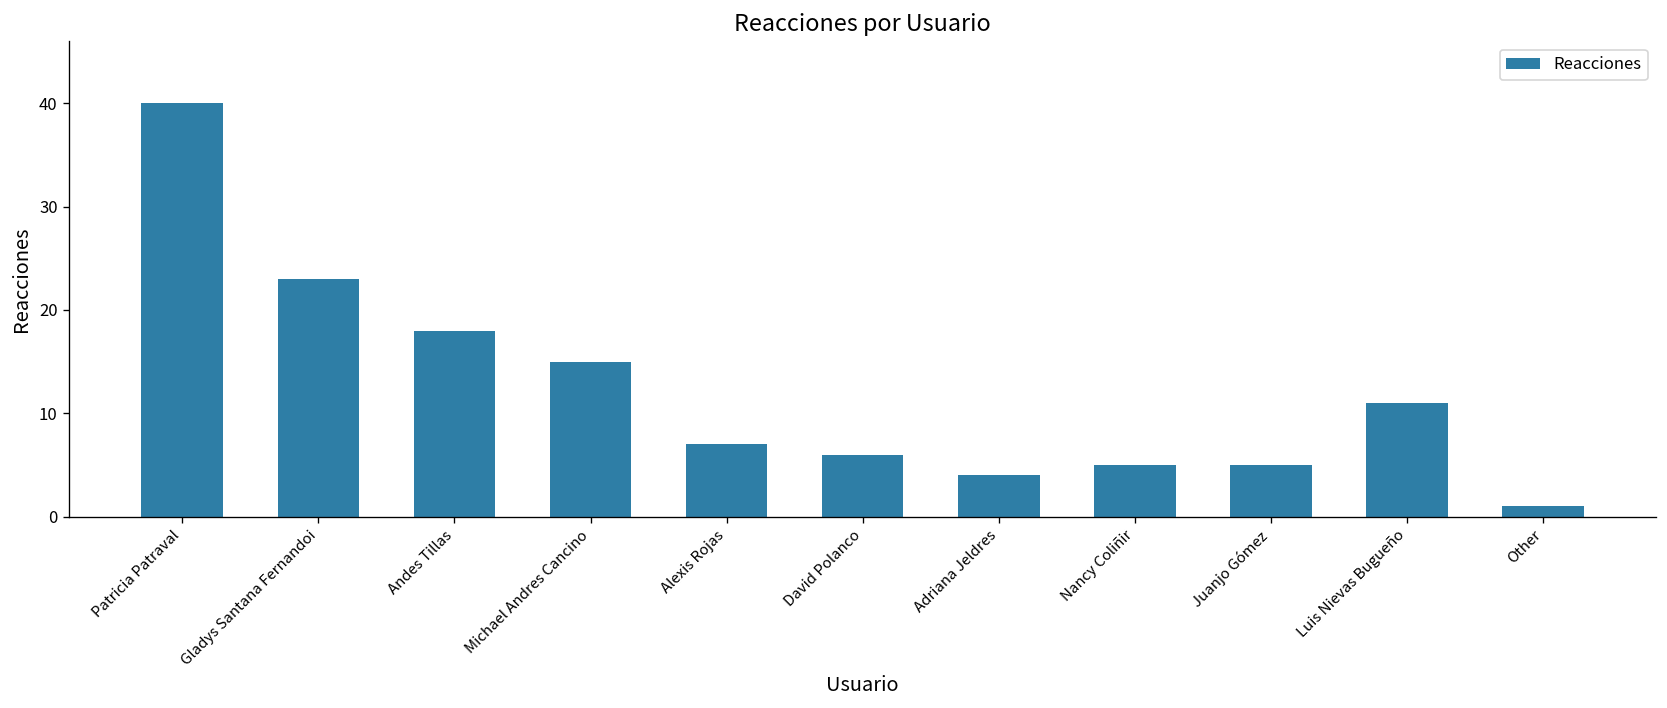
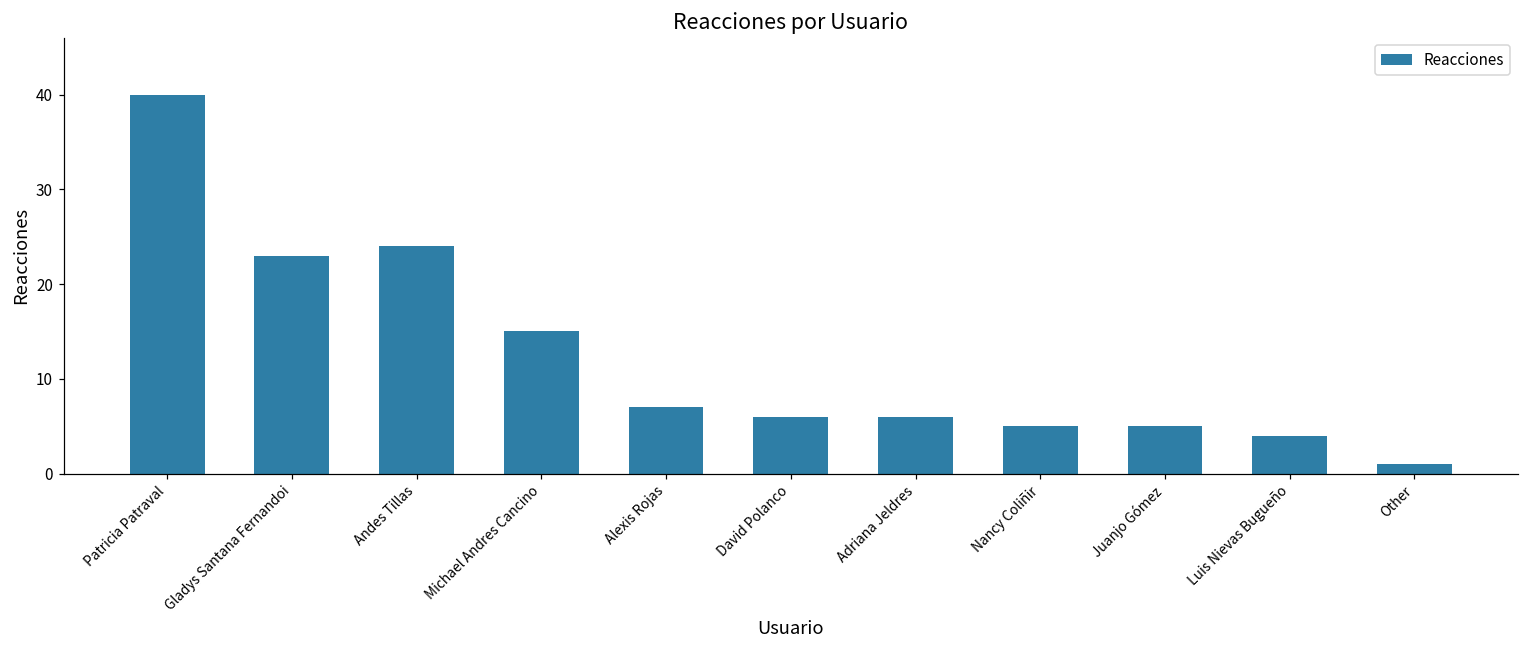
Andes Tillas: 18 -> 24
Adriana Jeldres: 4 -> 6
Luis Nievas Bugueño: 11 -> 4
